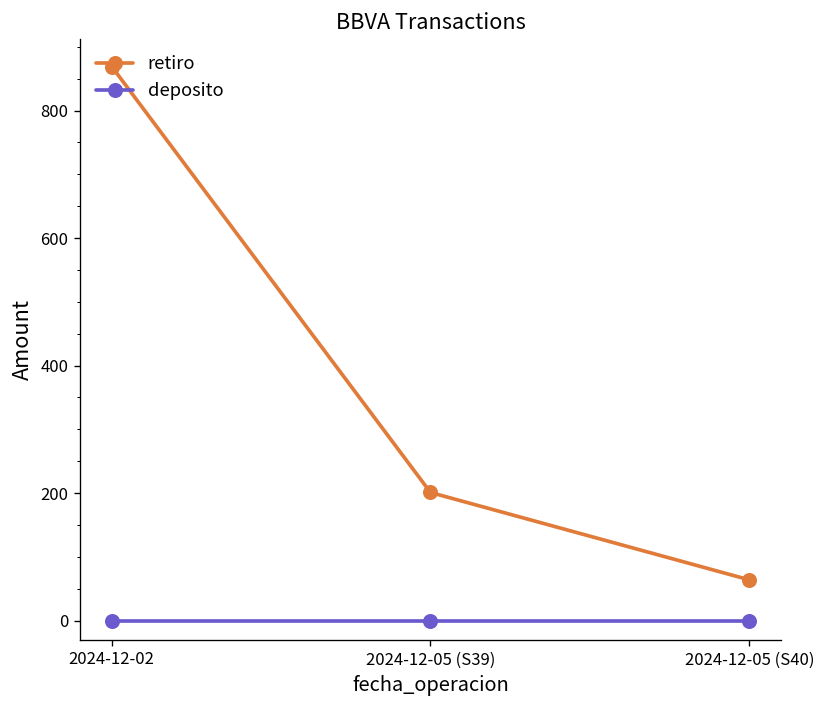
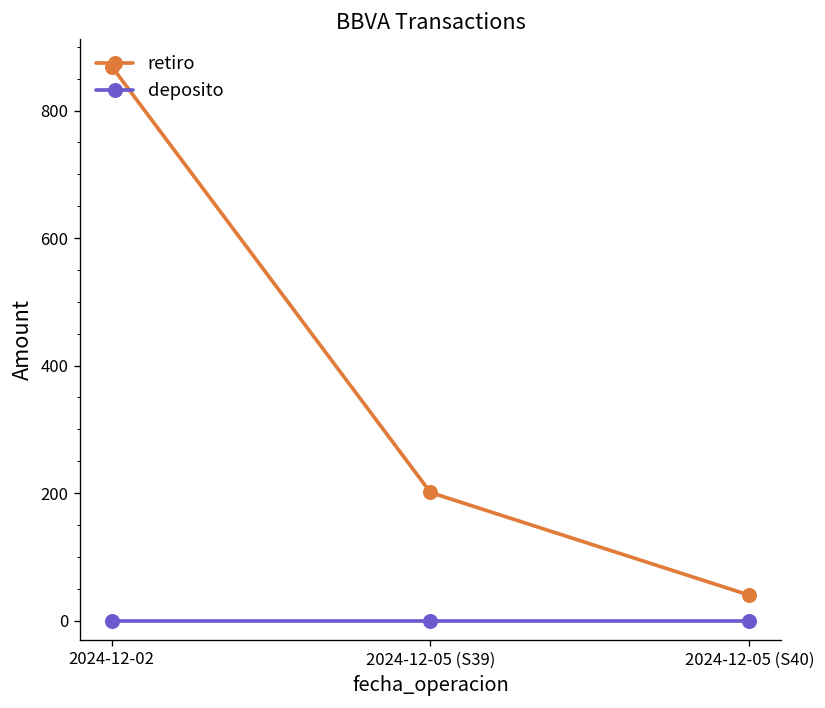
retiro, 2024-12-05 (S40): 60 -> 40
